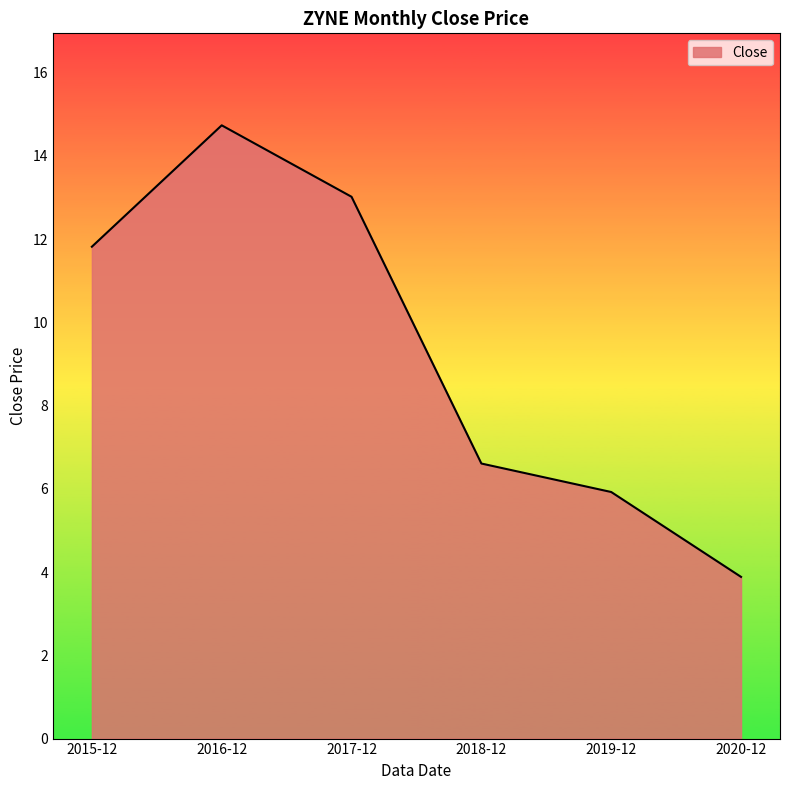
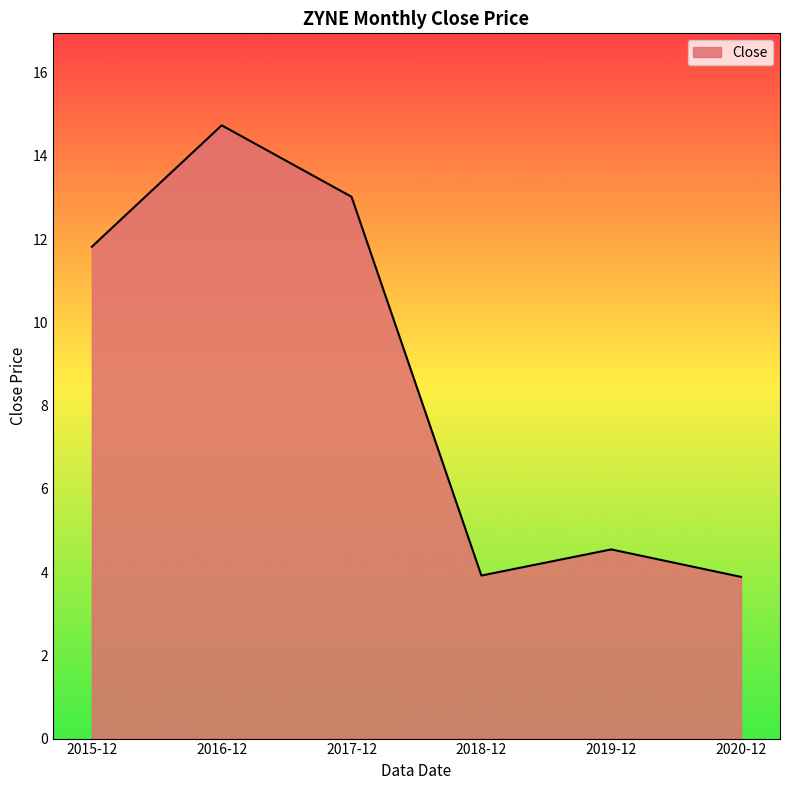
2018-12: 6.6 -> 3.9
2019-12: 5.9 -> 4.5
